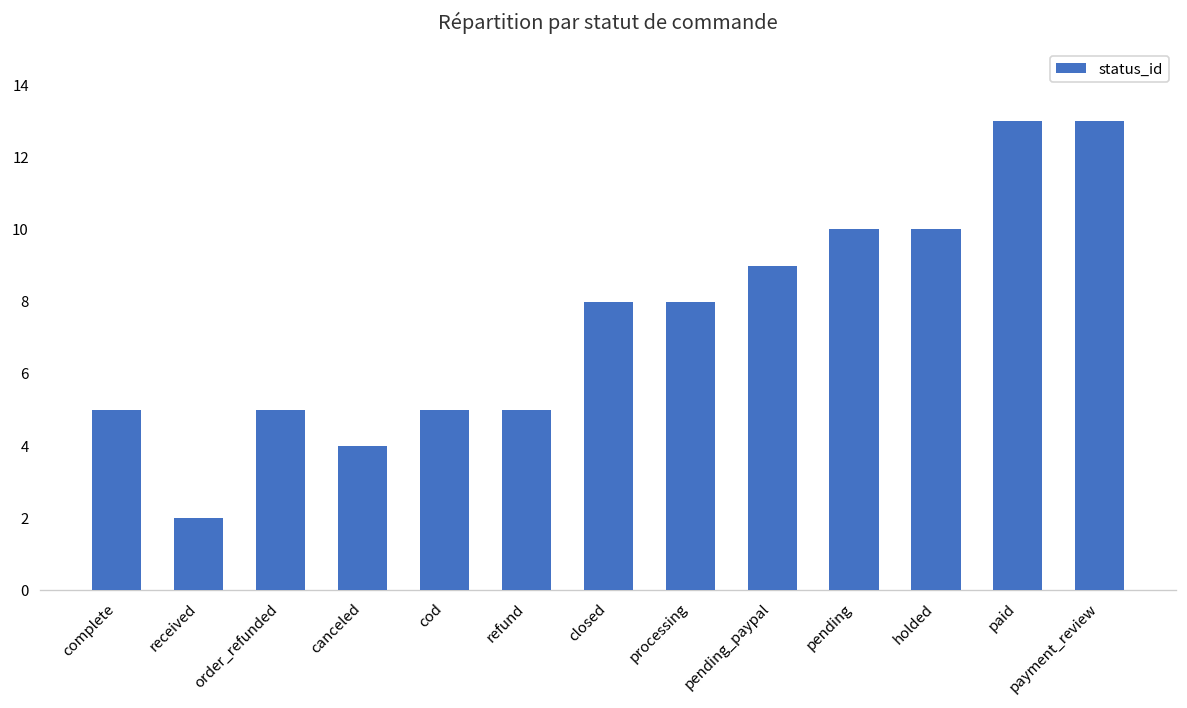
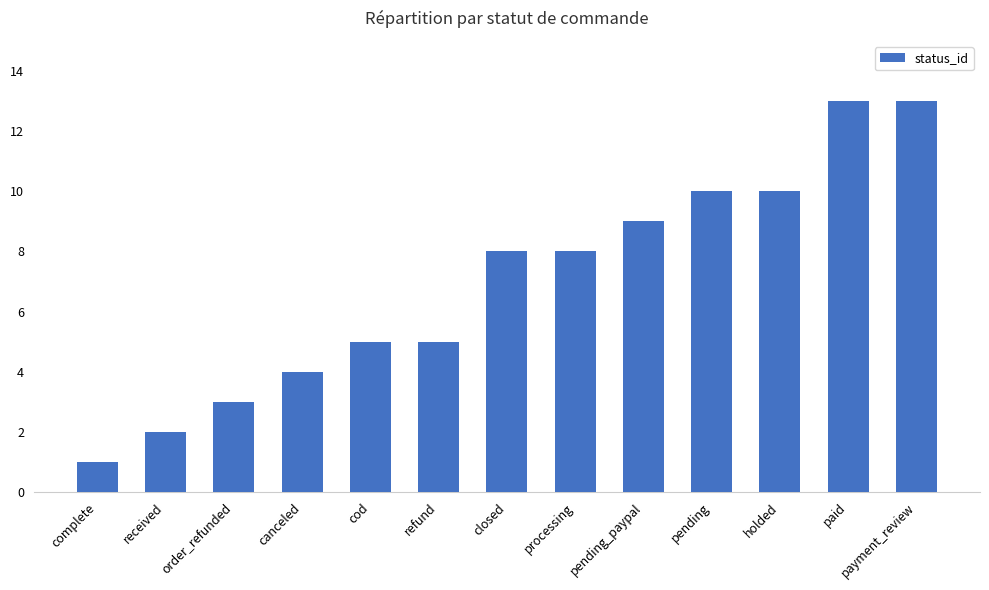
complete: 5 -> 1
order_refunded: 5 -> 3
